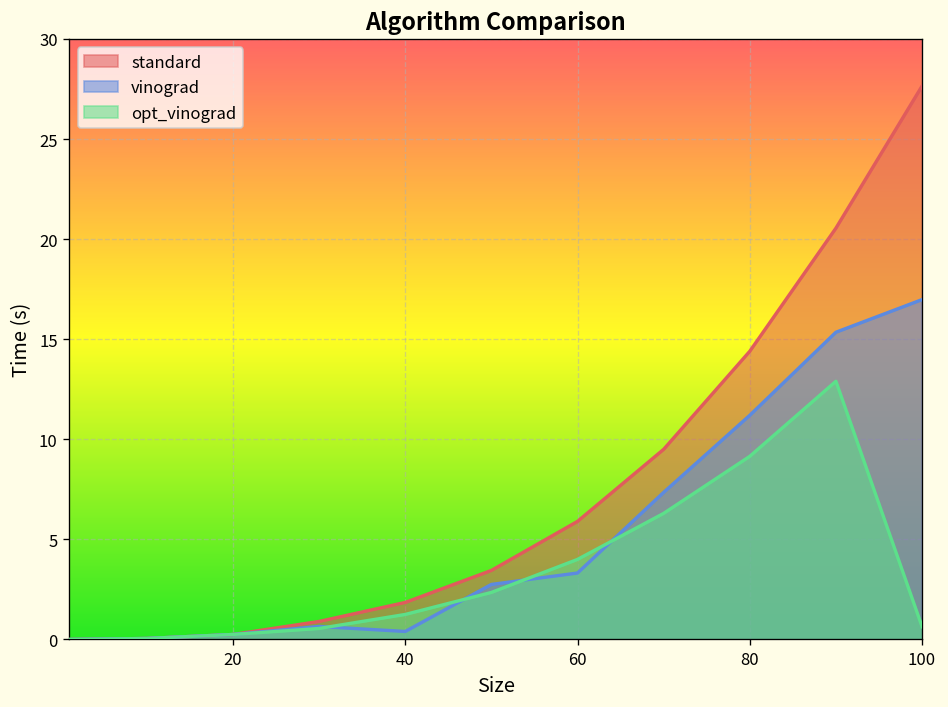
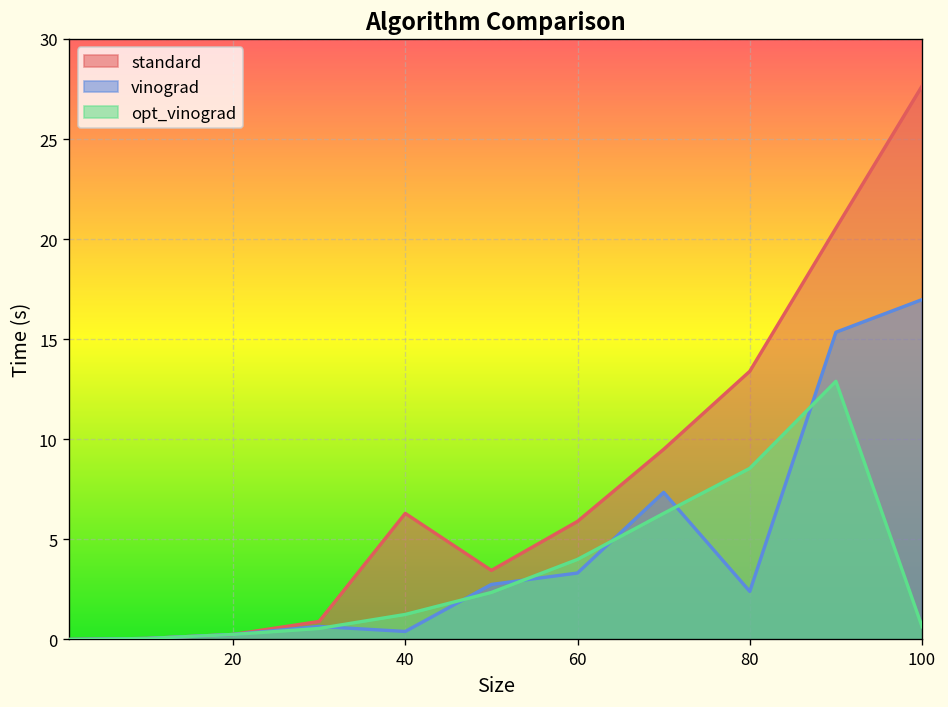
standard, 40: 1.9 -> 6.3
standard, 80: 14.4 -> 13.4
vinograd, 80: 11.2 -> 2.4
opt_vinograd, 80: 9.2 -> 8.6
